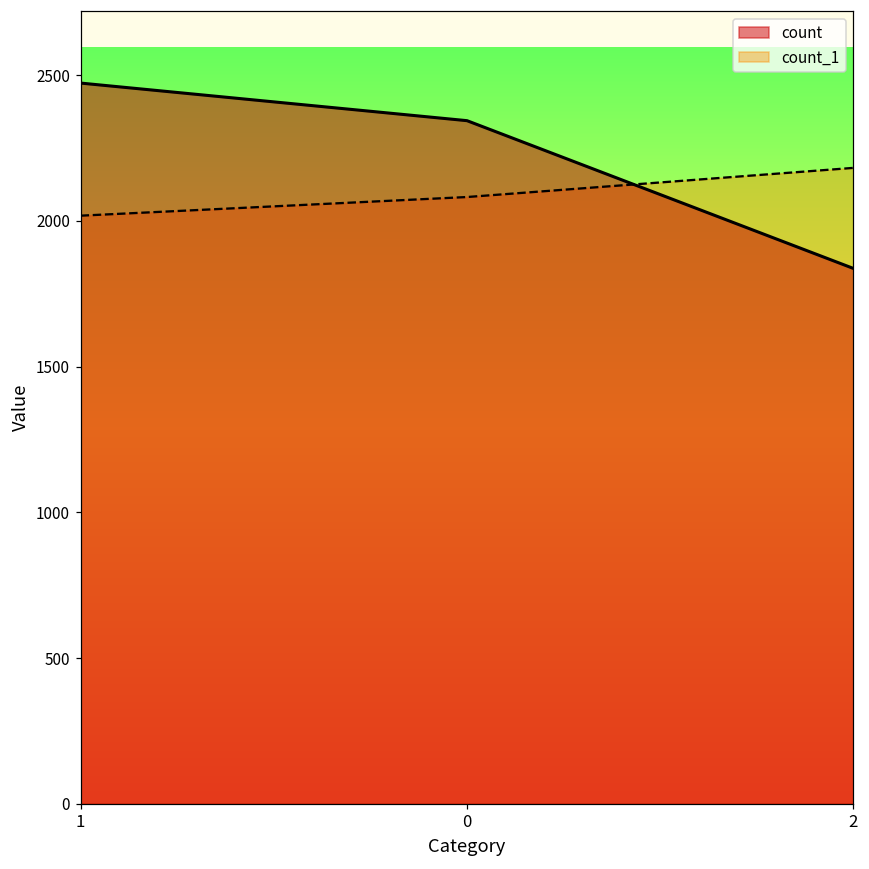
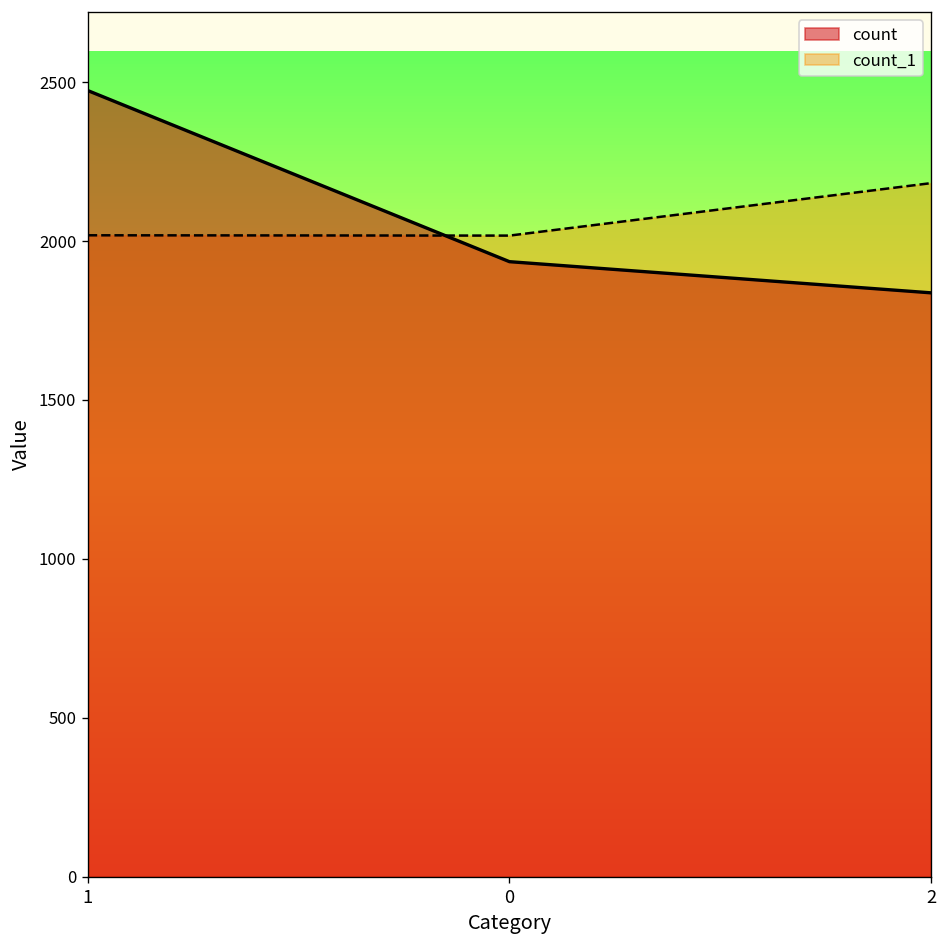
count, 0: 2340 -> 1940
count_1, 0: 2080 -> 2020
